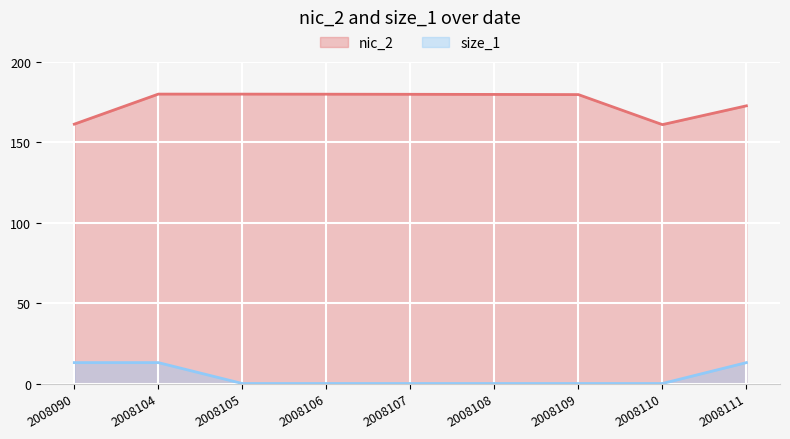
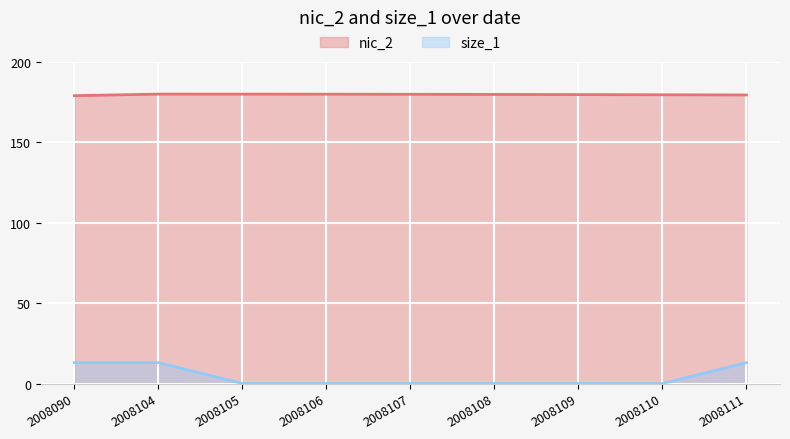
nic_2, 2008090: 161 -> 179
nic_2, 2008110: 161 -> 180
nic_2, 2008111: 173 -> 179
